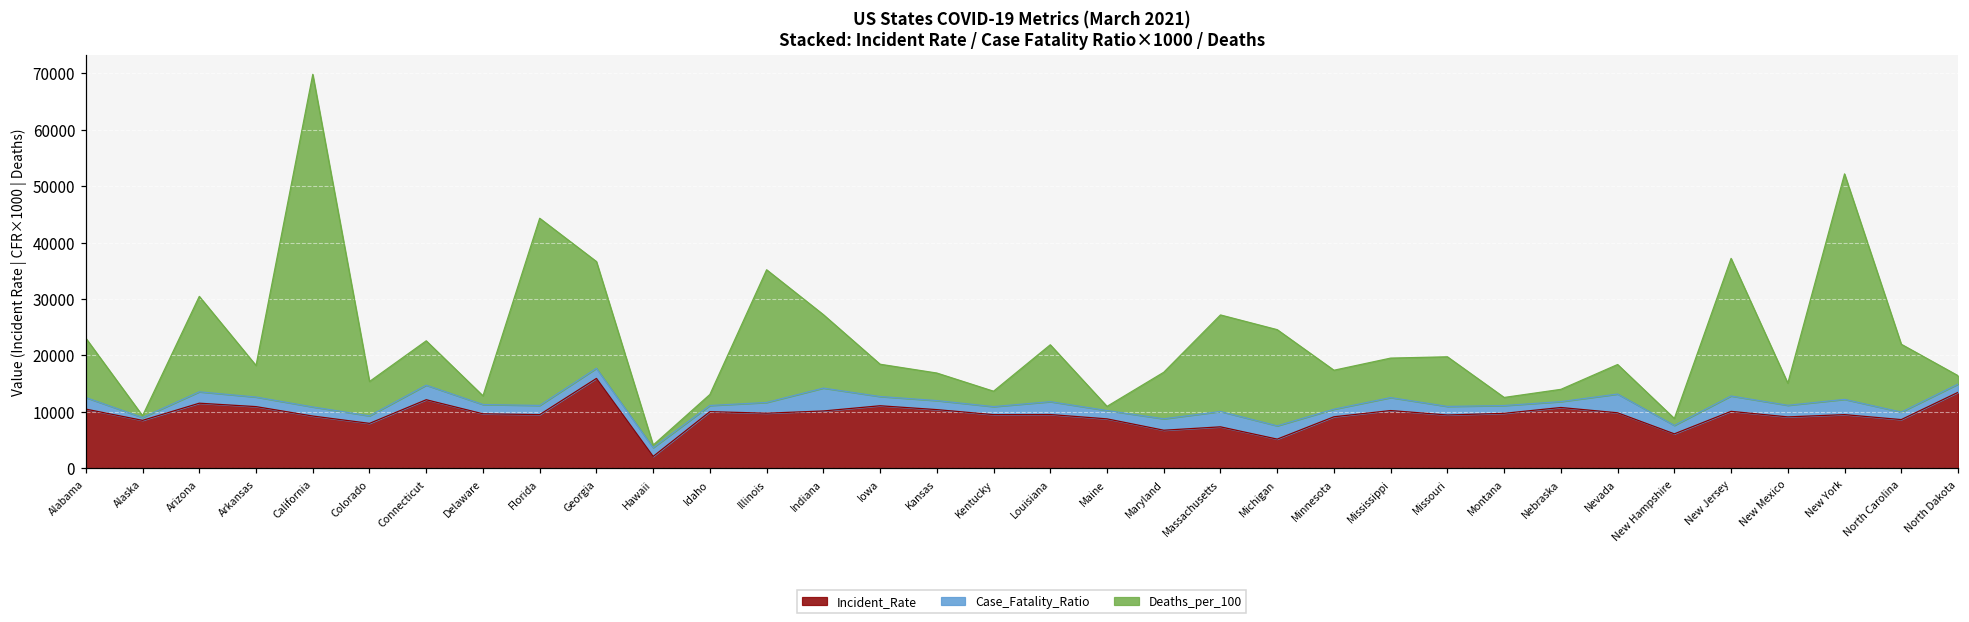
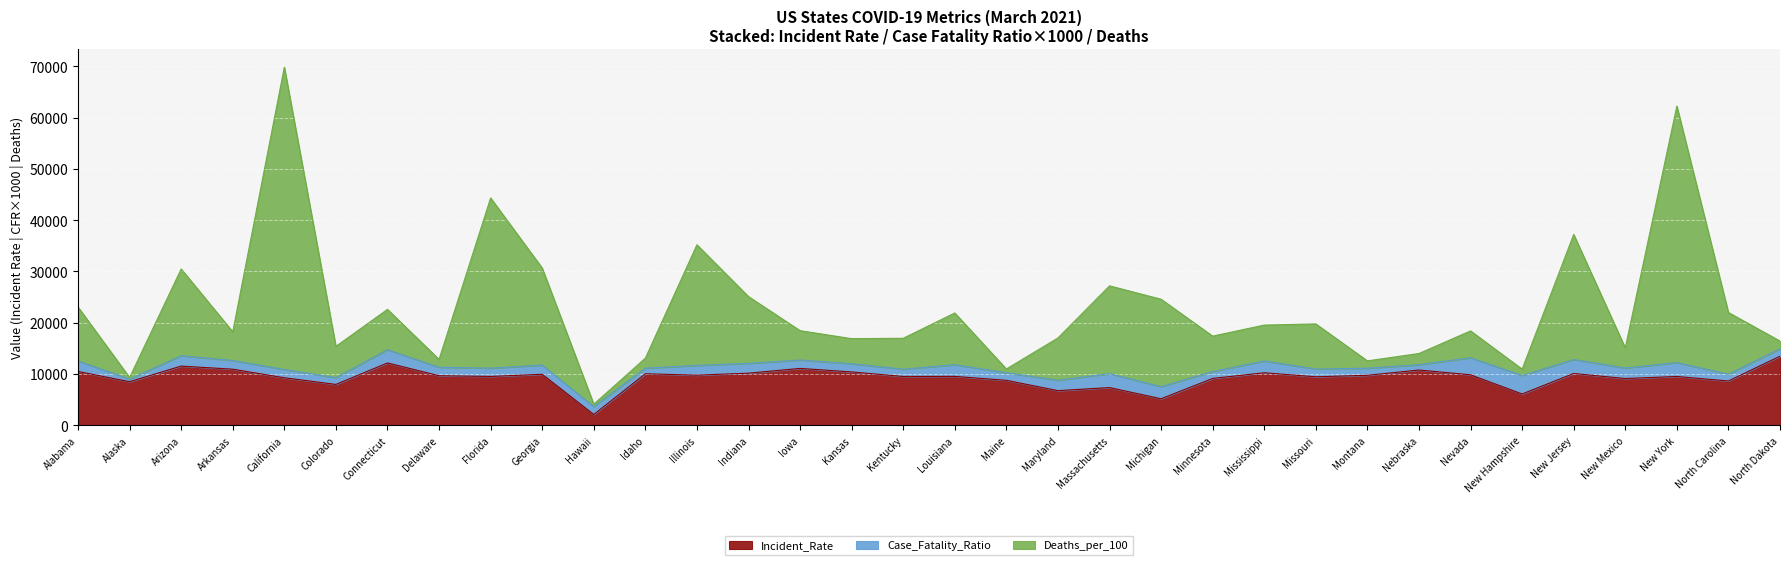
Incident_Rate, Georgia: 16000 -> 10000
Case_Fatality_Ratio, Indiana: 4000 -> 2000
Deaths_per_100, Kentucky: 3000 -> 6000
Case_Fatality_Ratio, New Hampshire: 1000 -> 4000
Deaths_per_100, New York: 40000 -> 50000
